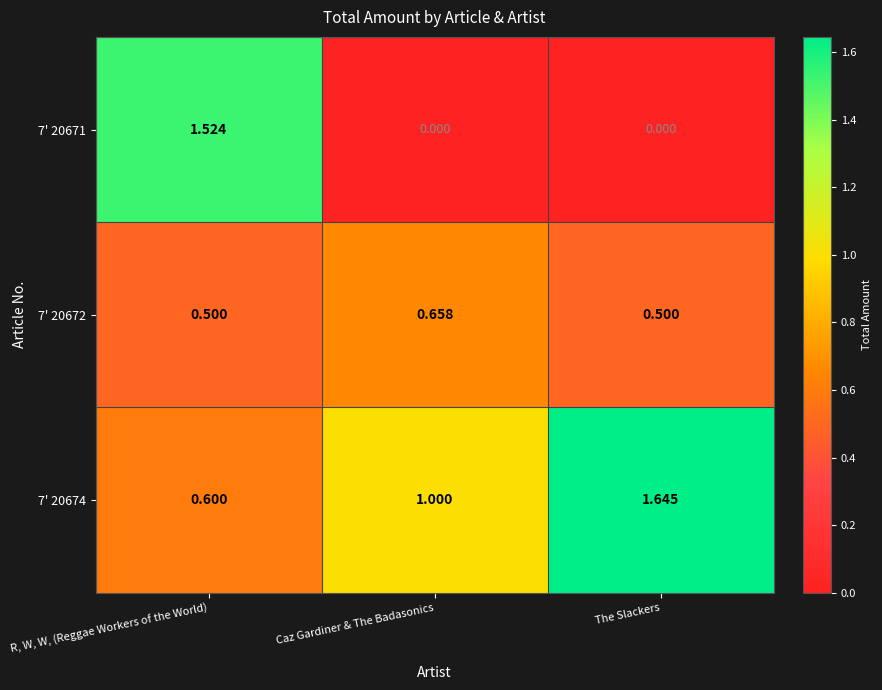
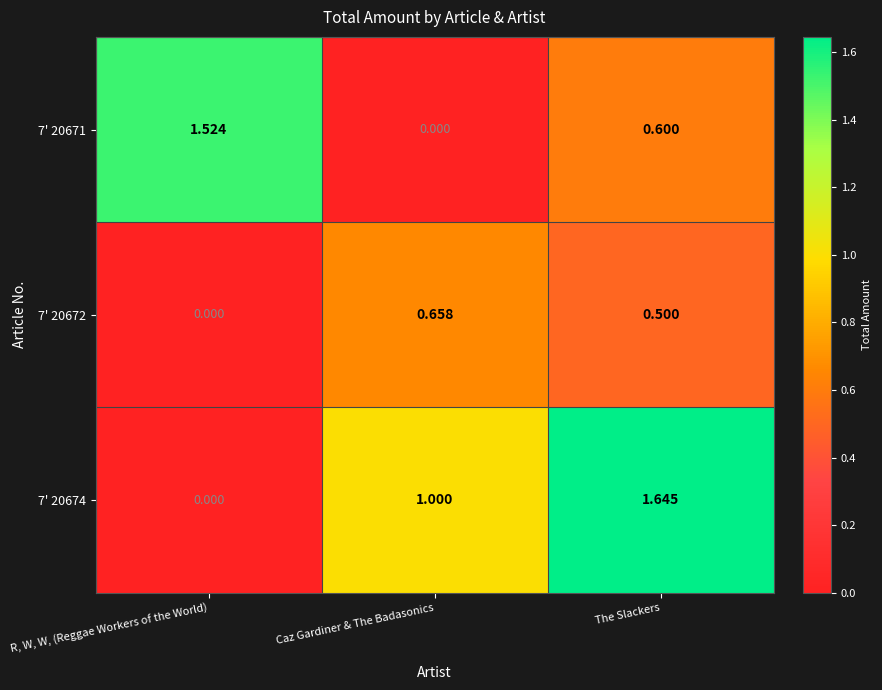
7' 20671, The Slackers: 0.000 -> 0.600
7' 20672, R, W, W, (Reggae Workers of the World): 0.500 -> 0.000
7' 20674, R, W, W, (Reggae Workers of the World): 0.600 -> 0.000
